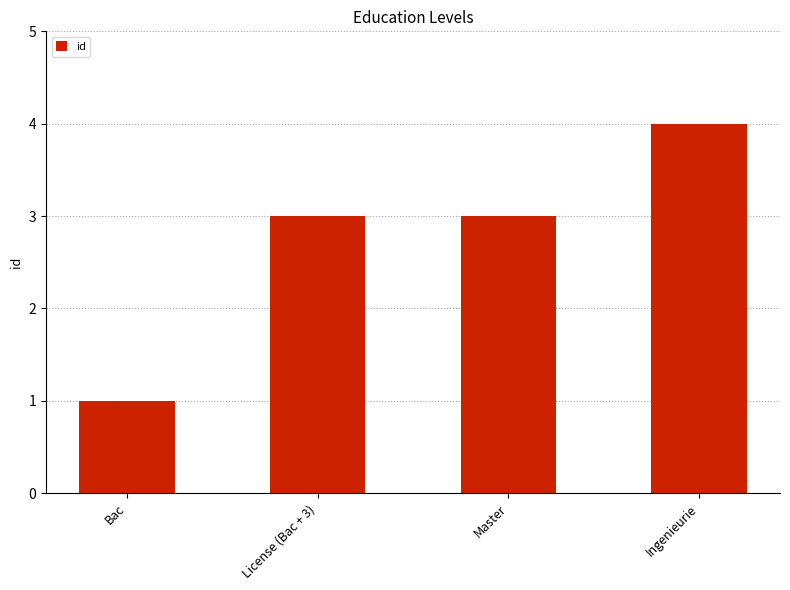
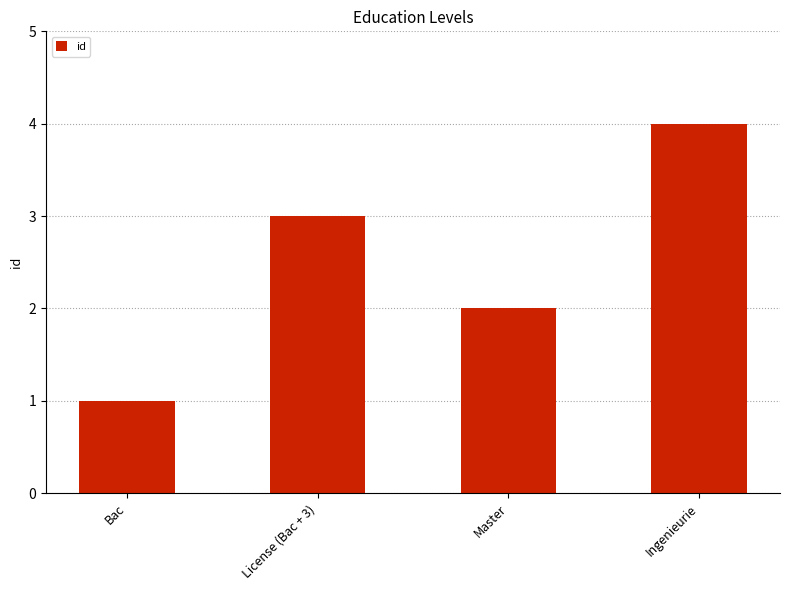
Master: 3 -> 2
